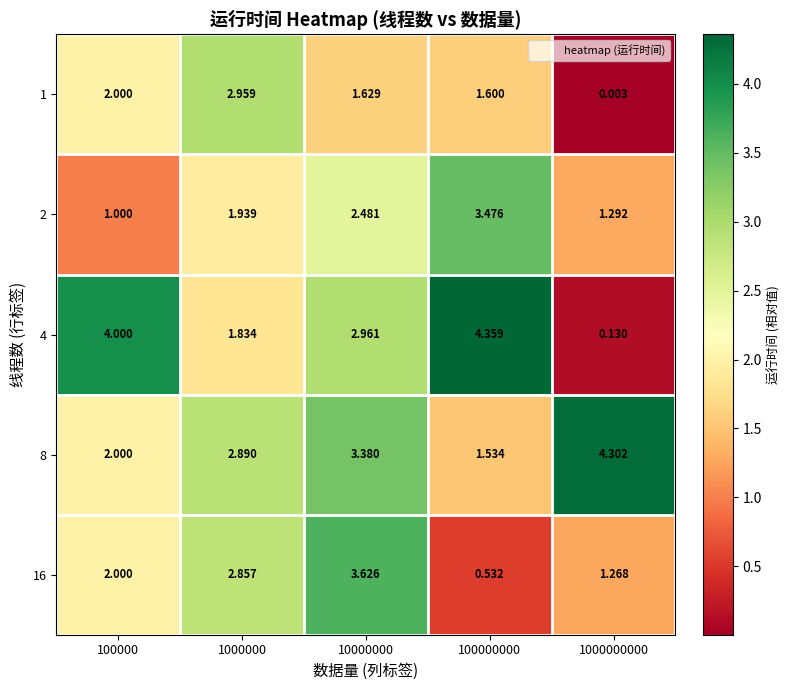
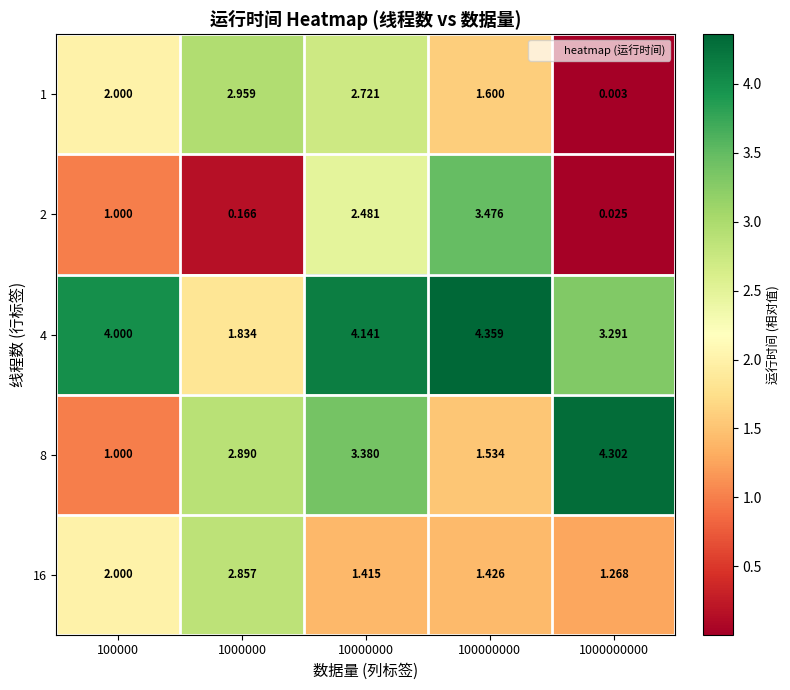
1, 10000000: 1.629 -> 2.721
2, 1000000: 1.939 -> 0.166
2, 1000000000: 1.292 -> 0.025
4, 10000000: 2.961 -> 4.141
4, 1000000000: 0.130 -> 3.291
8, 100000: 2.000 -> 1.000
16, 10000000: 3.626 -> 1.415
16, 100000000: 0.532 -> 1.426
